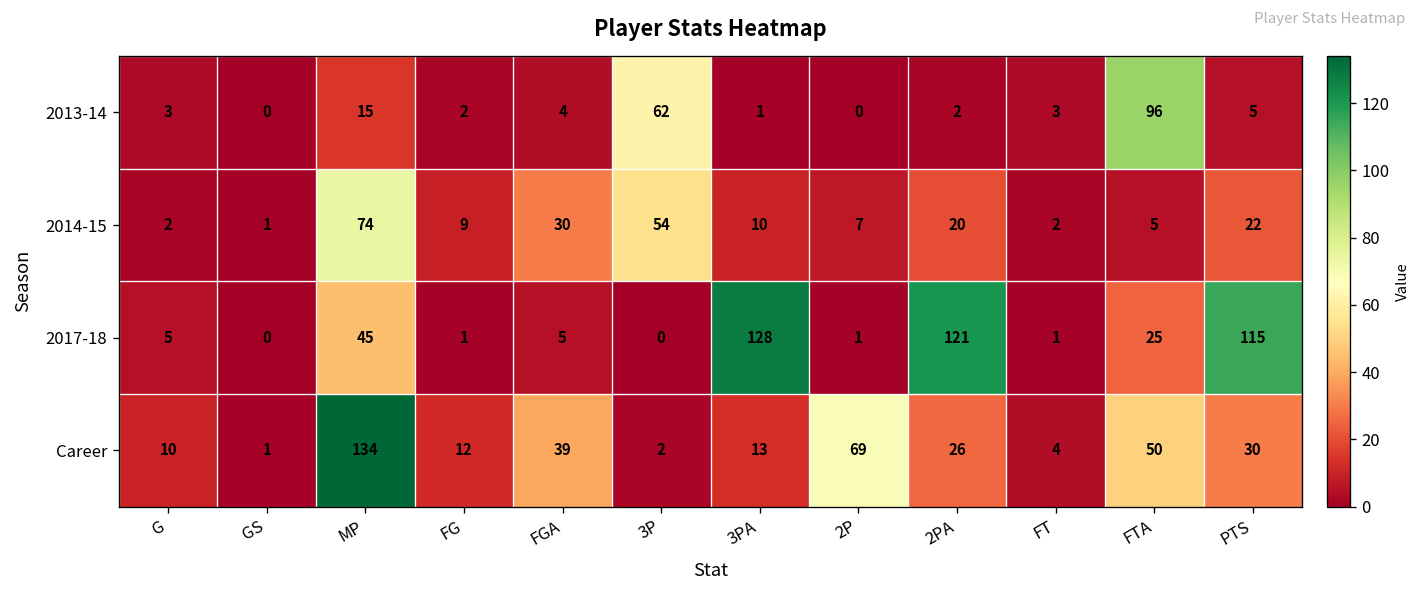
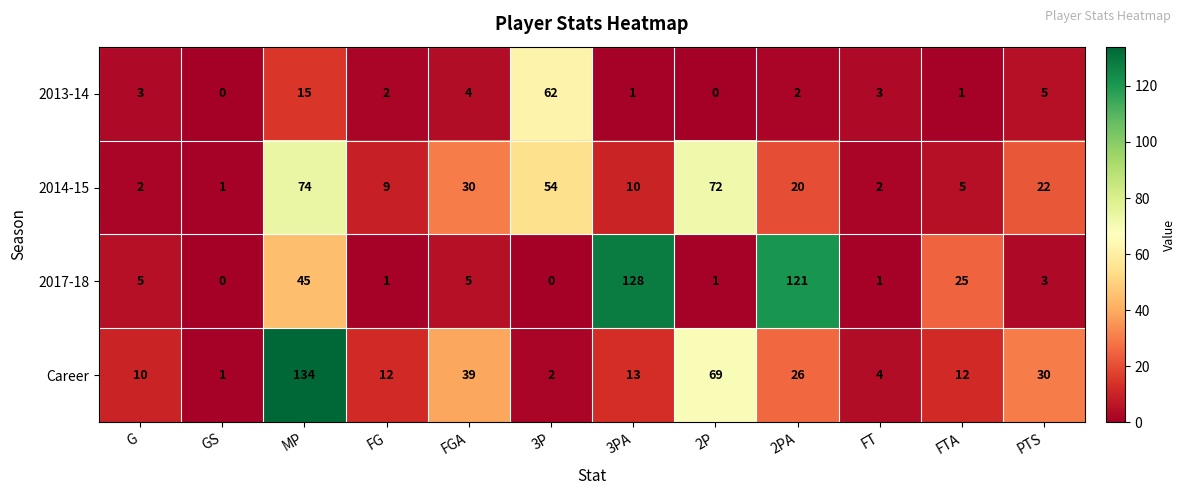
2013-14, FTA: 96 -> 1
2014-15, 2P: 7 -> 72
2017-18, PTS: 115 -> 3
Career, FTA: 50 -> 12
